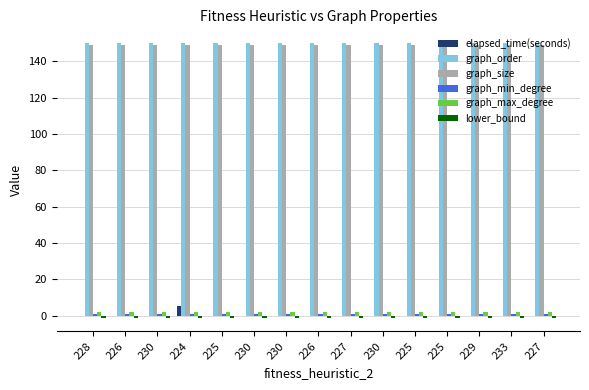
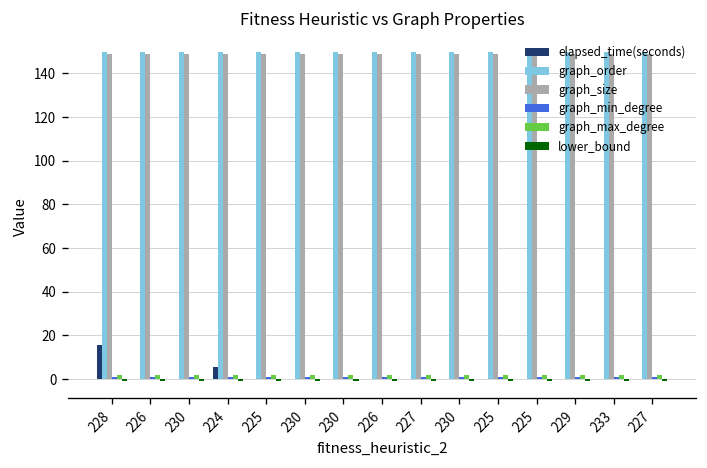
elapsed_time(seconds), 228: 0 -> 15
